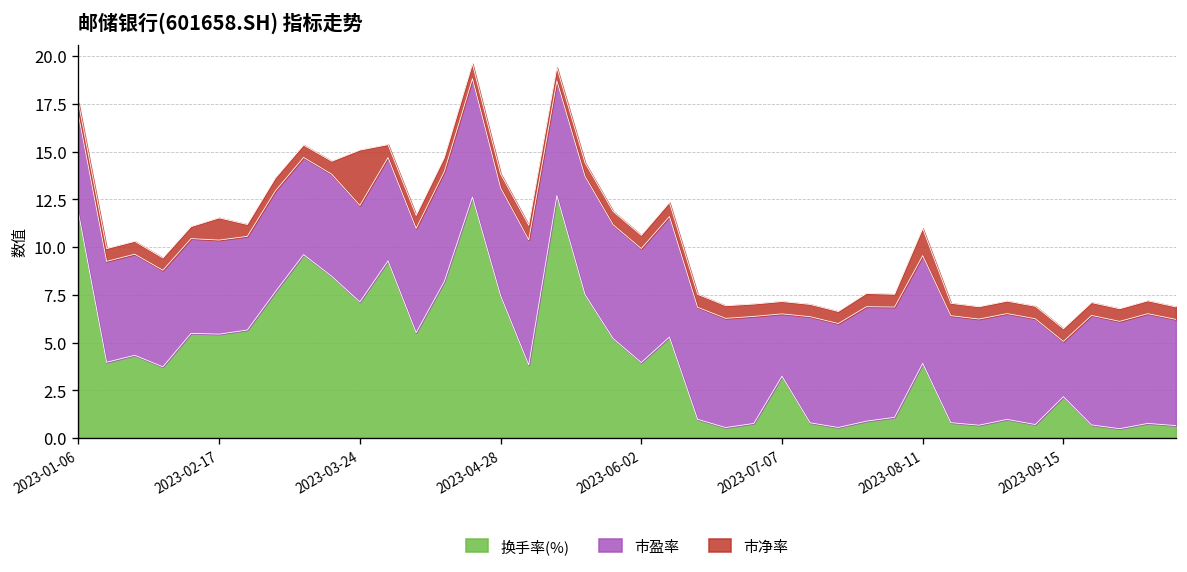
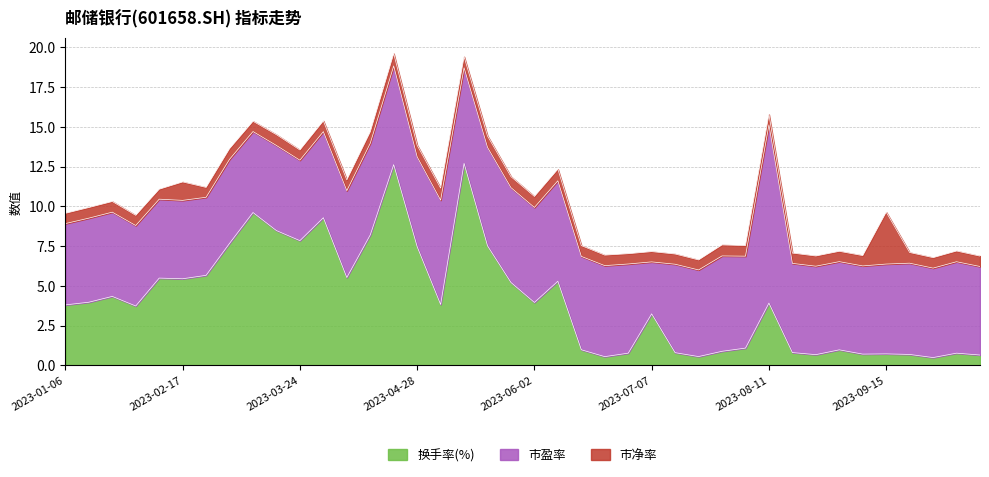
换手率(%), 2023-01-06: 11.8 -> 3.8
换手率(%), 2023-03-24: 7.1 -> 7.8
市净率, 2023-03-24: 2.9 -> 0.6
市盈率, 2023-08-11: 5.6 -> 11.2
市净率, 2023-08-11: 1.4 -> 0.7
换手率(%), 2023-09-15: 2.2 -> 0.7
市盈率, 2023-09-15: 2.9 -> 5.6
市净率, 2023-09-15: 0.7 -> 3.3
